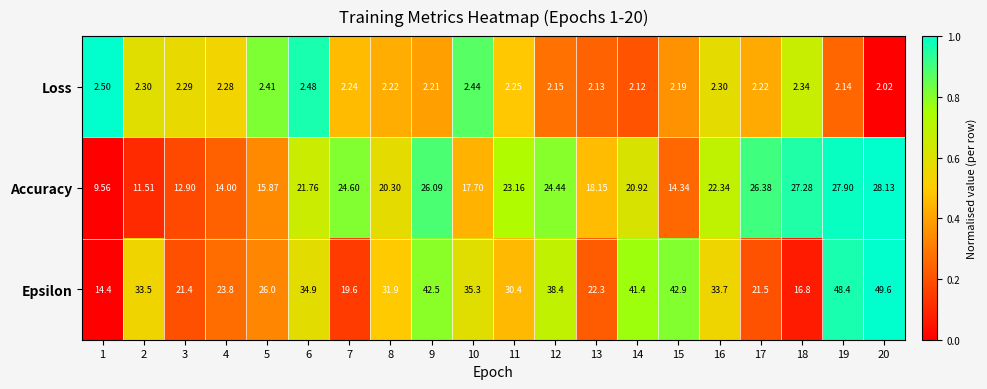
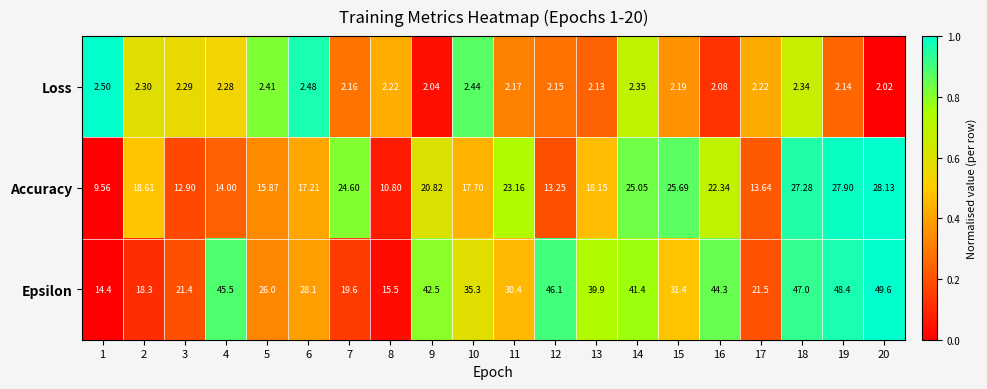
Loss, 7: 2.24 -> 2.16
Loss, 9: 2.21 -> 2.04
Loss, 11: 2.25 -> 2.17
Loss, 14: 2.12 -> 2.35
Loss, 16: 2.30 -> 2.08
Accuracy, 2: 11.51 -> 18.61
Accuracy, 6: 21.76 -> 17.21
Accuracy, 8: 20.30 -> 10.80
Accuracy, 9: 26.09 -> 20.82
Accuracy, 12: 24.44 -> 13.25
Accuracy, 14: 20.92 -> 25.05
Accuracy, 15: 14.34 -> 25.69
Accuracy, 17: 26.38 -> 13.64
Epsilon, 2: 33.5 -> 18.3
Epsilon, 4: 23.8 -> 45.5
Epsilon, 6: 34.9 -> 28.1
Epsilon, 8: 31.9 -> 15.5
Epsilon, 12: 38.4 -> 46.1
Epsilon, 13: 22.3 -> 39.9
Epsilon, 15: 42.9 -> 31.4
Epsilon, 16: 33.7 -> 44.3
Epsilon, 18: 16.8 -> 47.0
